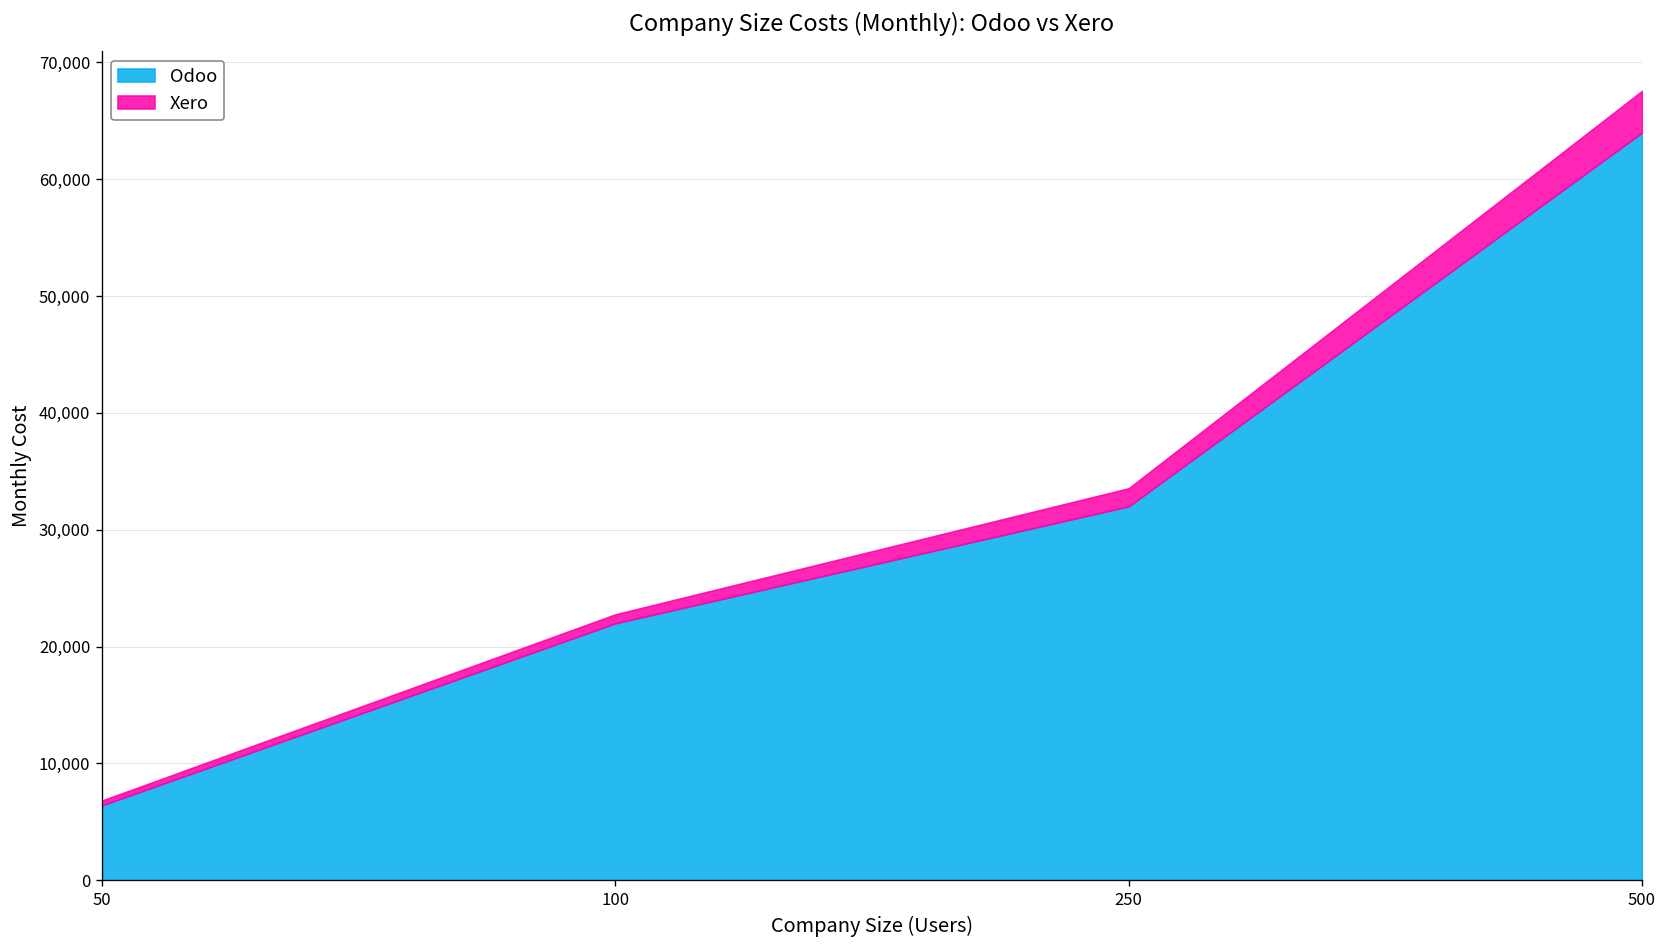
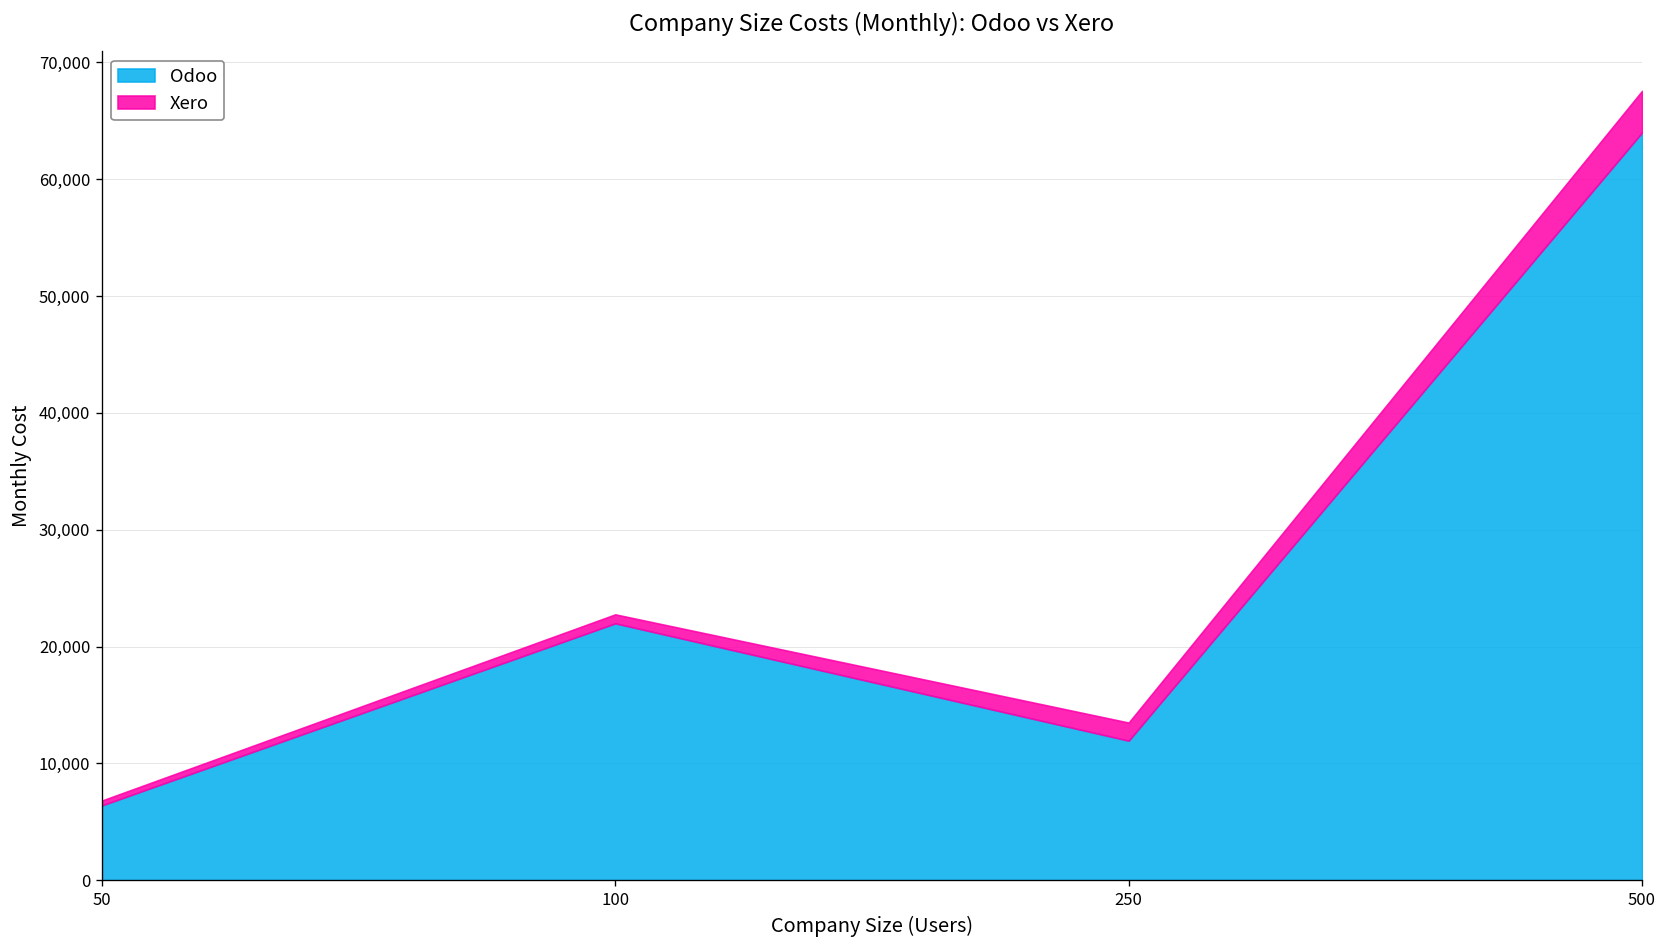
Odoo, 250: 32,000 -> 12,000
